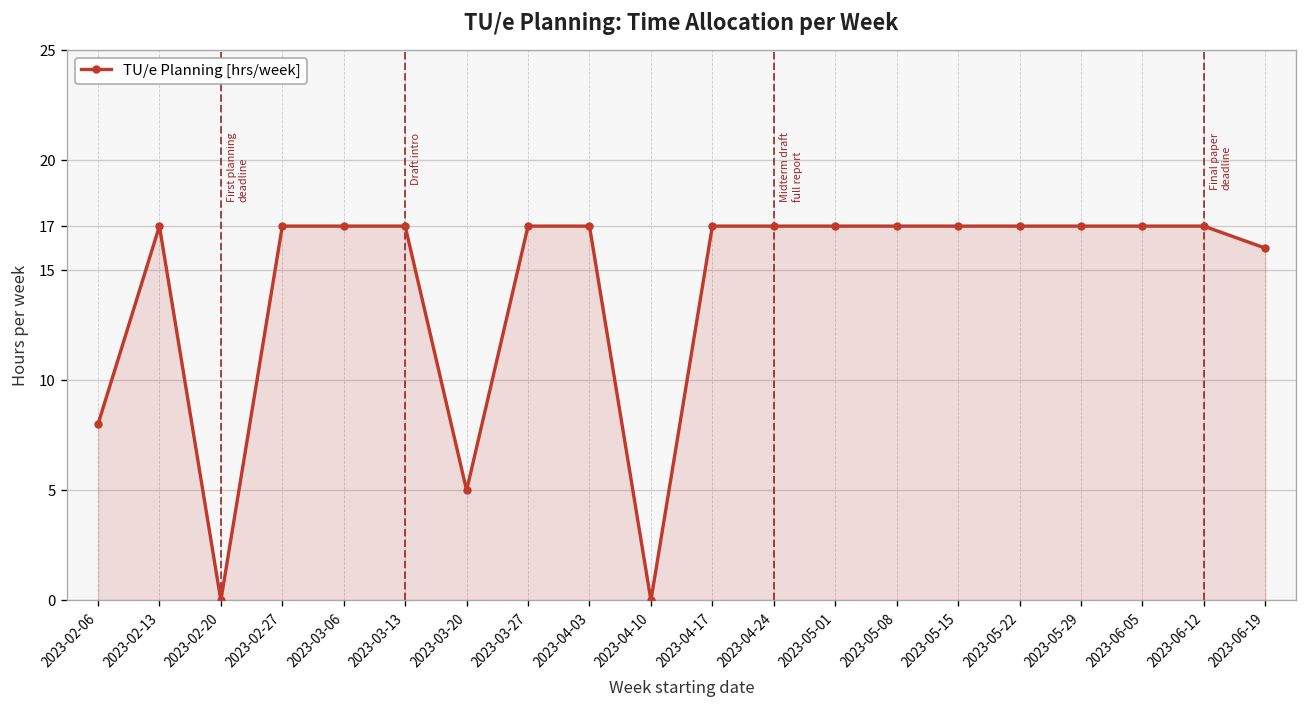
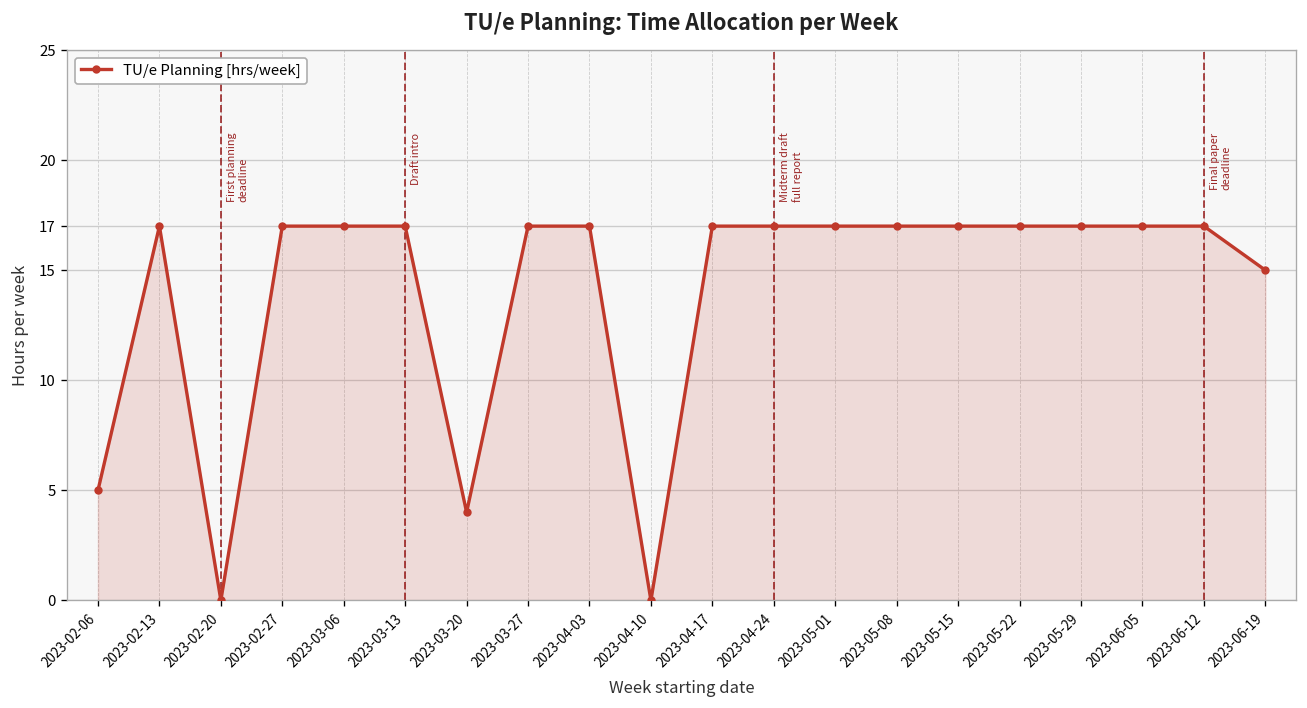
2023-02-06: 8 -> 5
2023-03-20: 5 -> 4
2023-06-19: 16 -> 15
